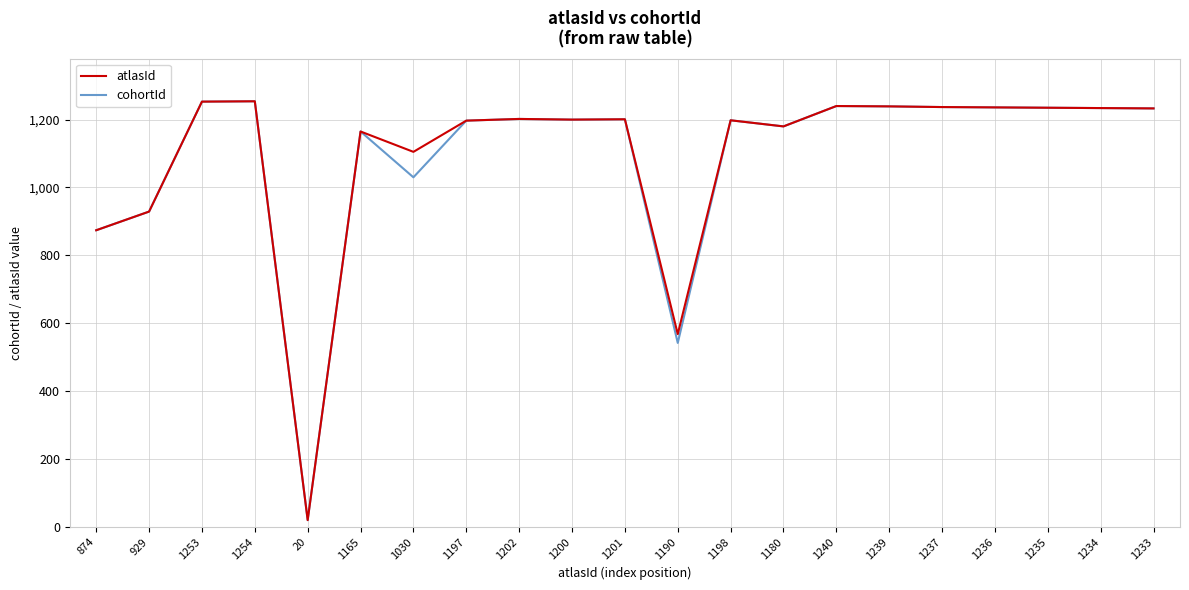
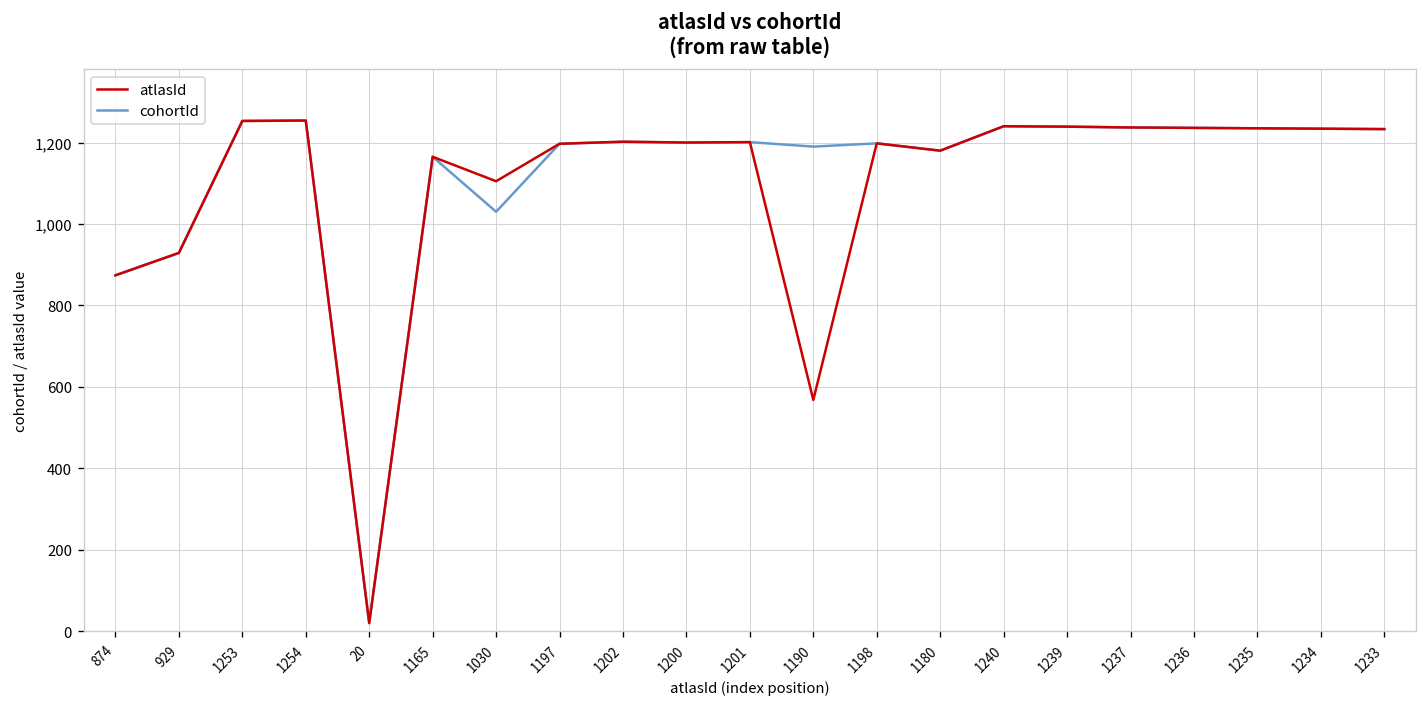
cohortId, 1190: 540 -> 1,190
